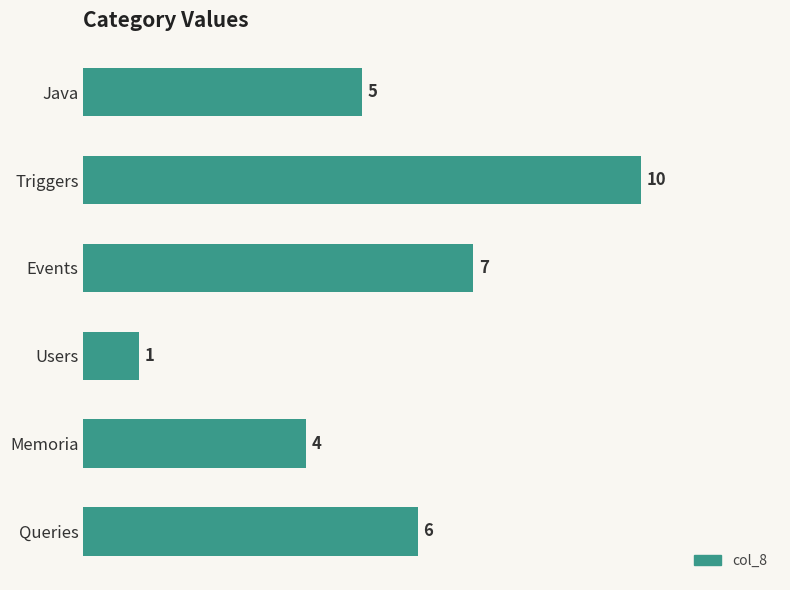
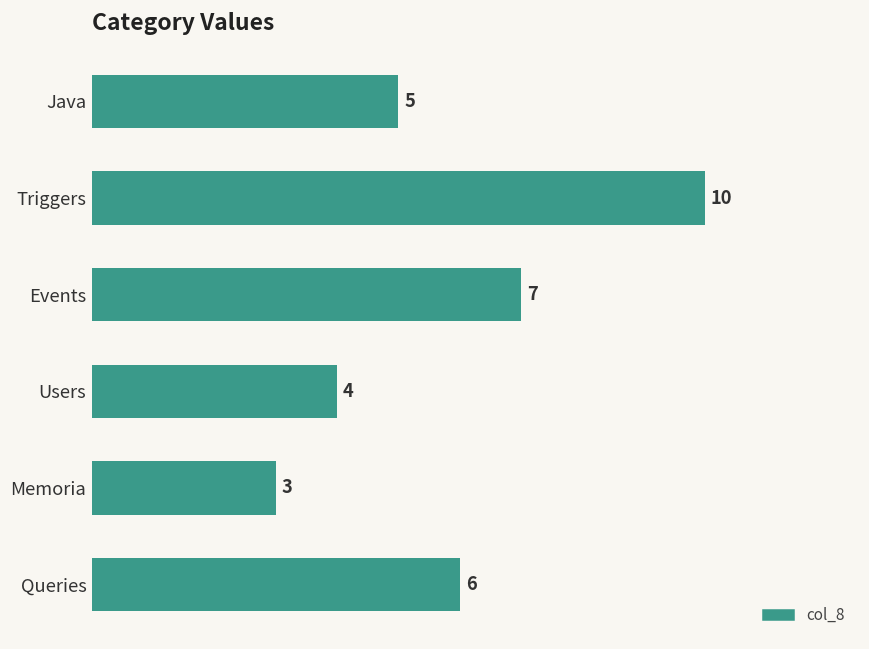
Users: 1 -> 4
Memoria: 4 -> 3
